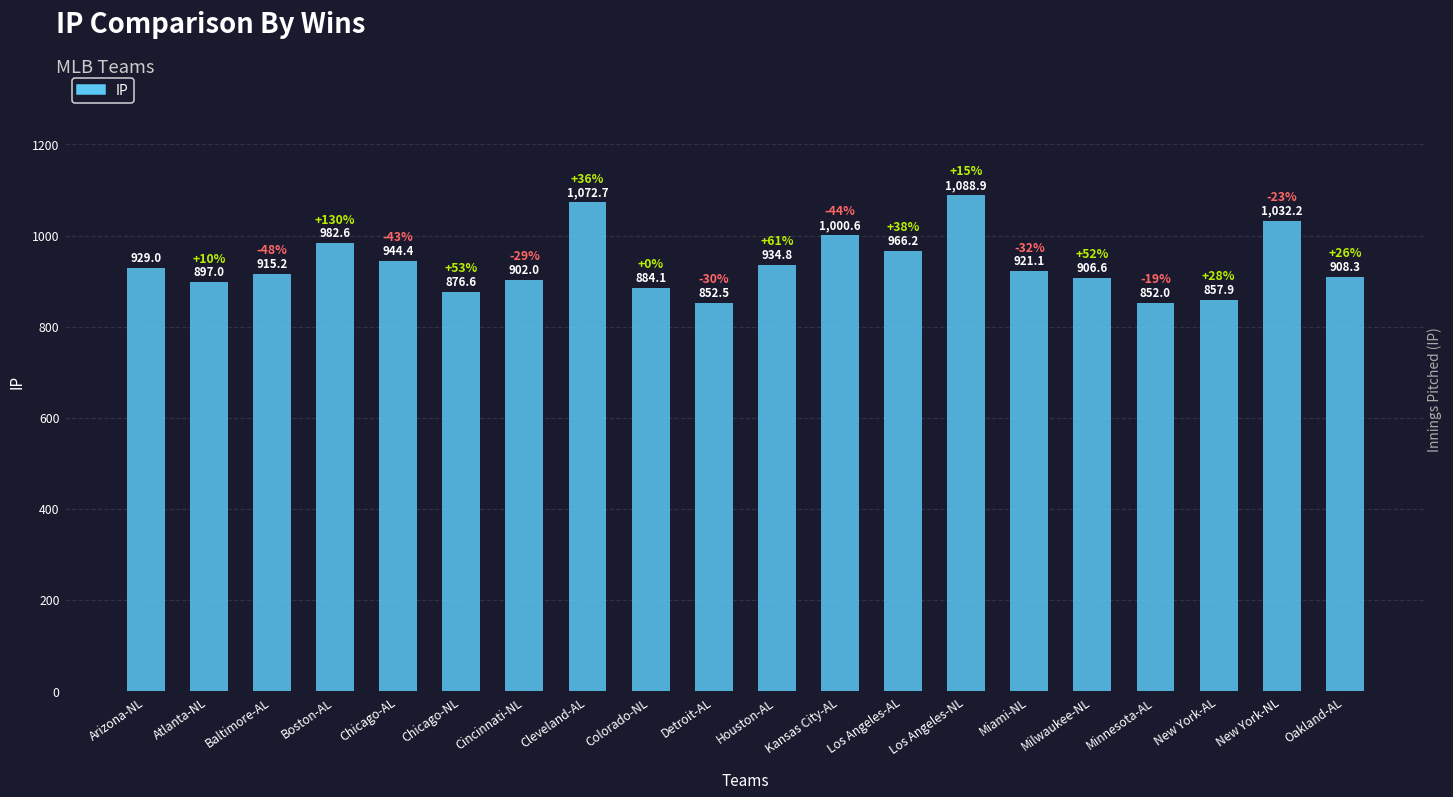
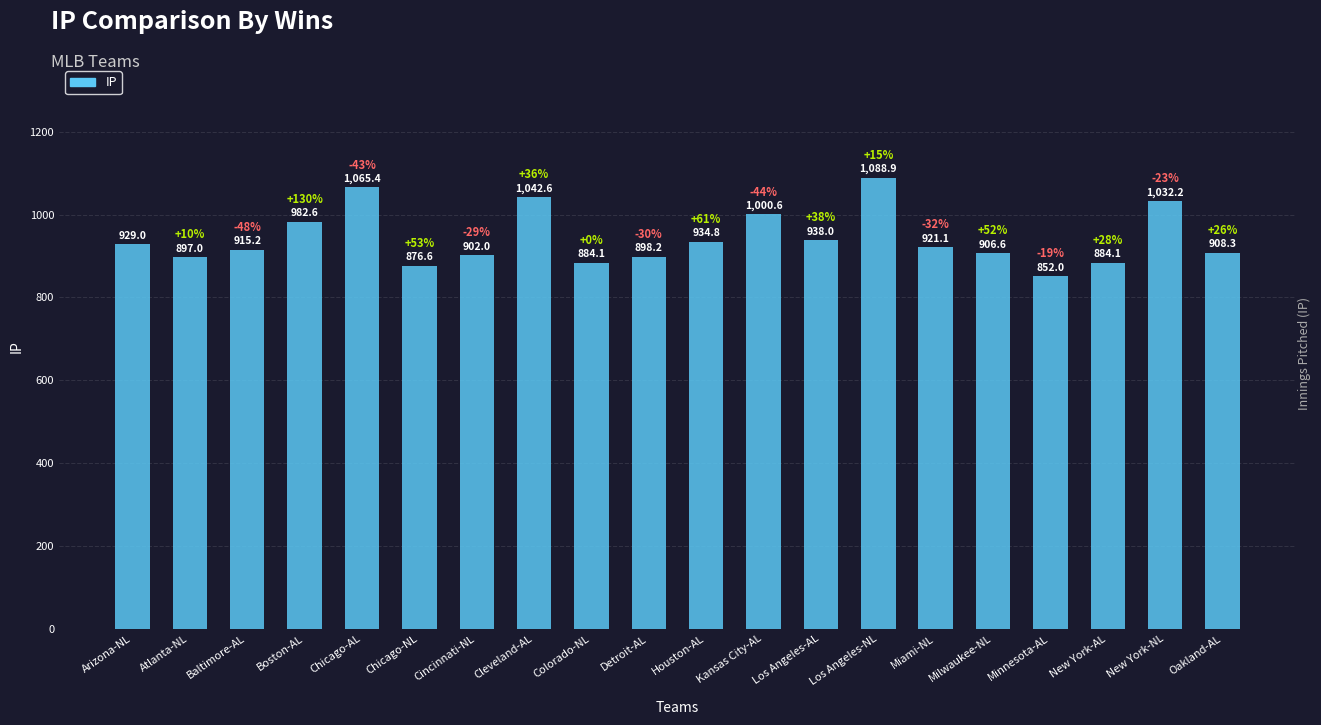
Chicago-AL: 944.4 -> 1,065.4
Cleveland-AL: 1,072.7 -> 1,042.6
Detroit-AL: 852.5 -> 898.2
Los Angeles-AL: 966.2 -> 938.0
New York-AL: 857.9 -> 884.1
